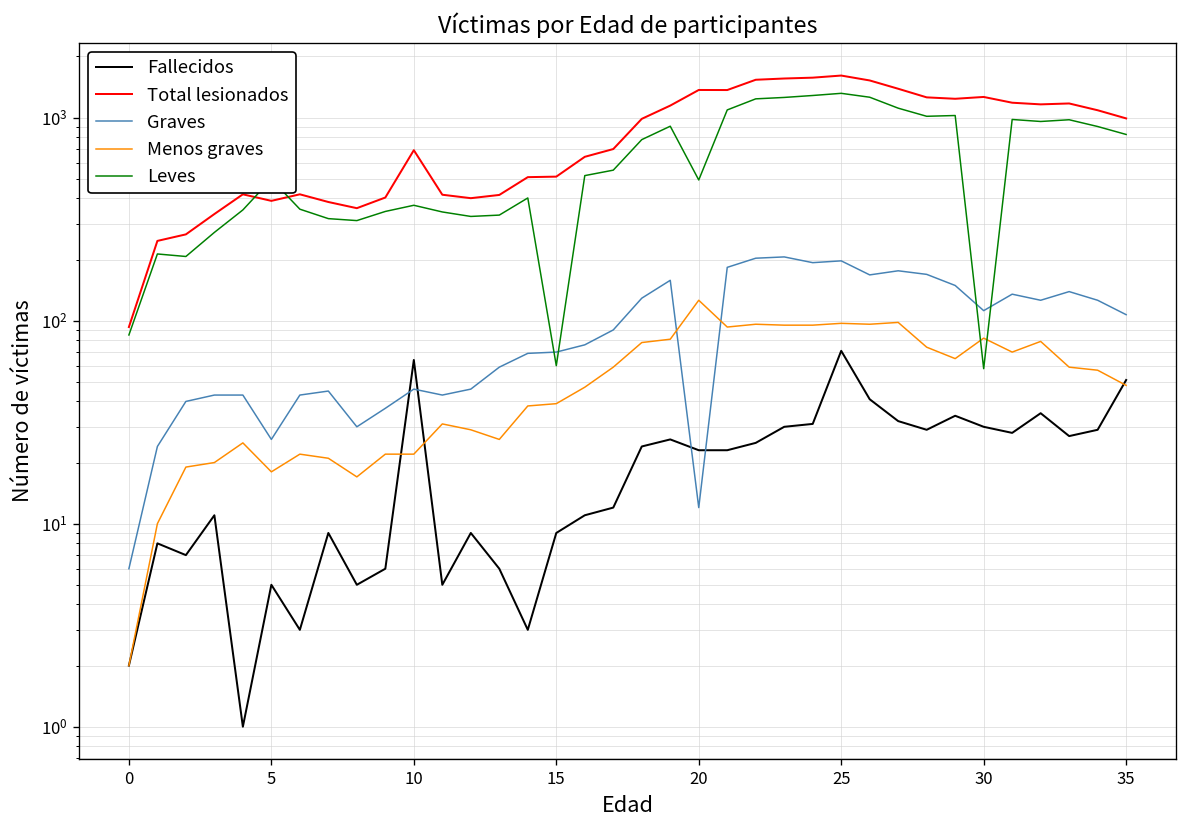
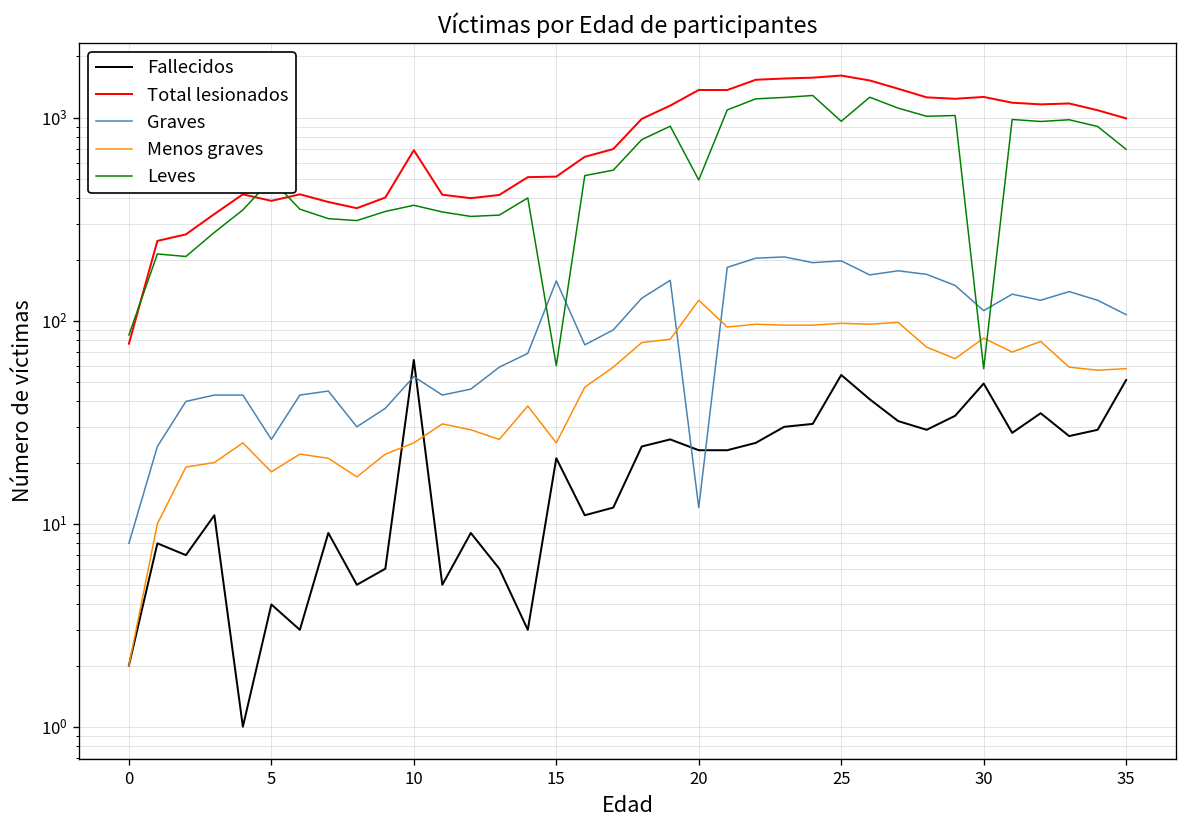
Total lesionados, 0: 90 -> 80
Graves, 0: 6 -> 8
Fallecidos, 5: 5 -> 4
Graves, 10: 46 -> 53
Menos graves, 10: 22 -> 25
Fallecidos, 15: 9 -> 21
Graves, 15: 70 -> 160
Menos graves, 15: 39 -> 25
Fallecidos, 25: 71 -> 54
Leves, 25: 1300 -> 1000
Fallecidos, 30: 30 -> 49
Menos graves, 35: 48 -> 58
Leves, 35: 800 -> 700
